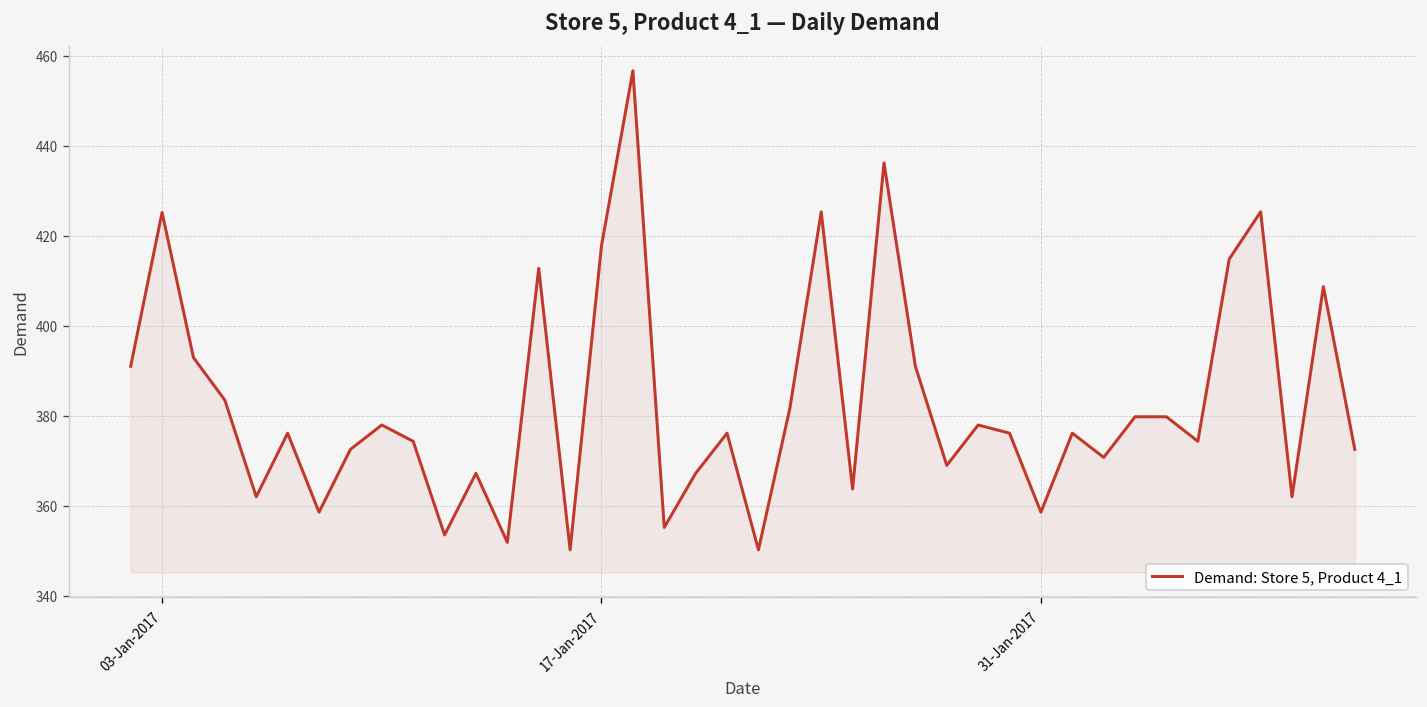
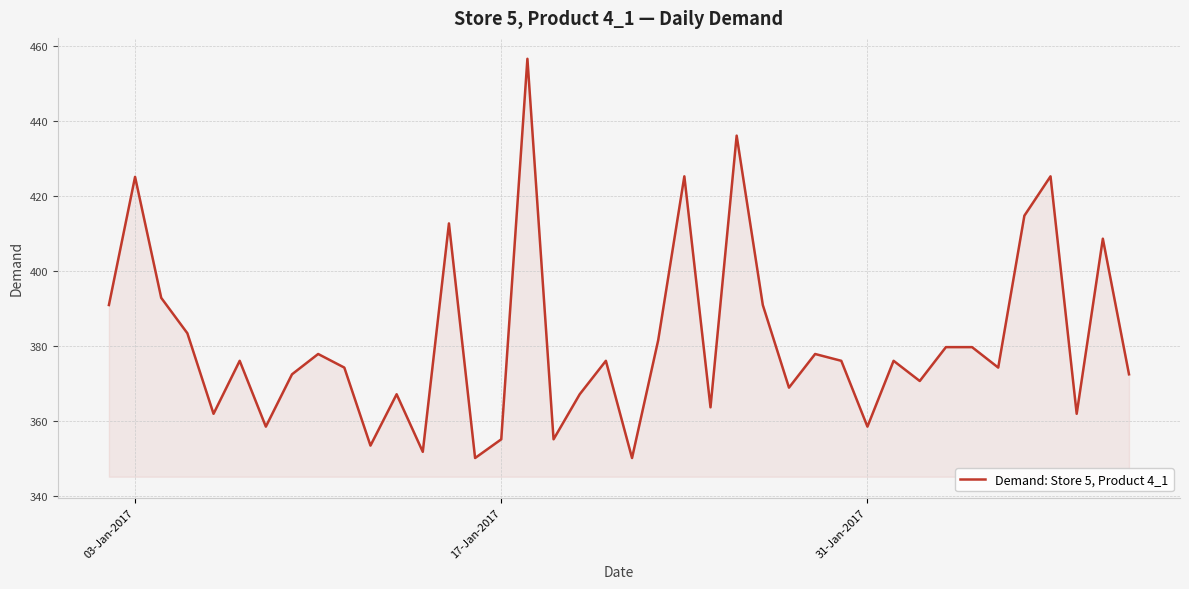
17-Jan-2017: 418 -> 355
